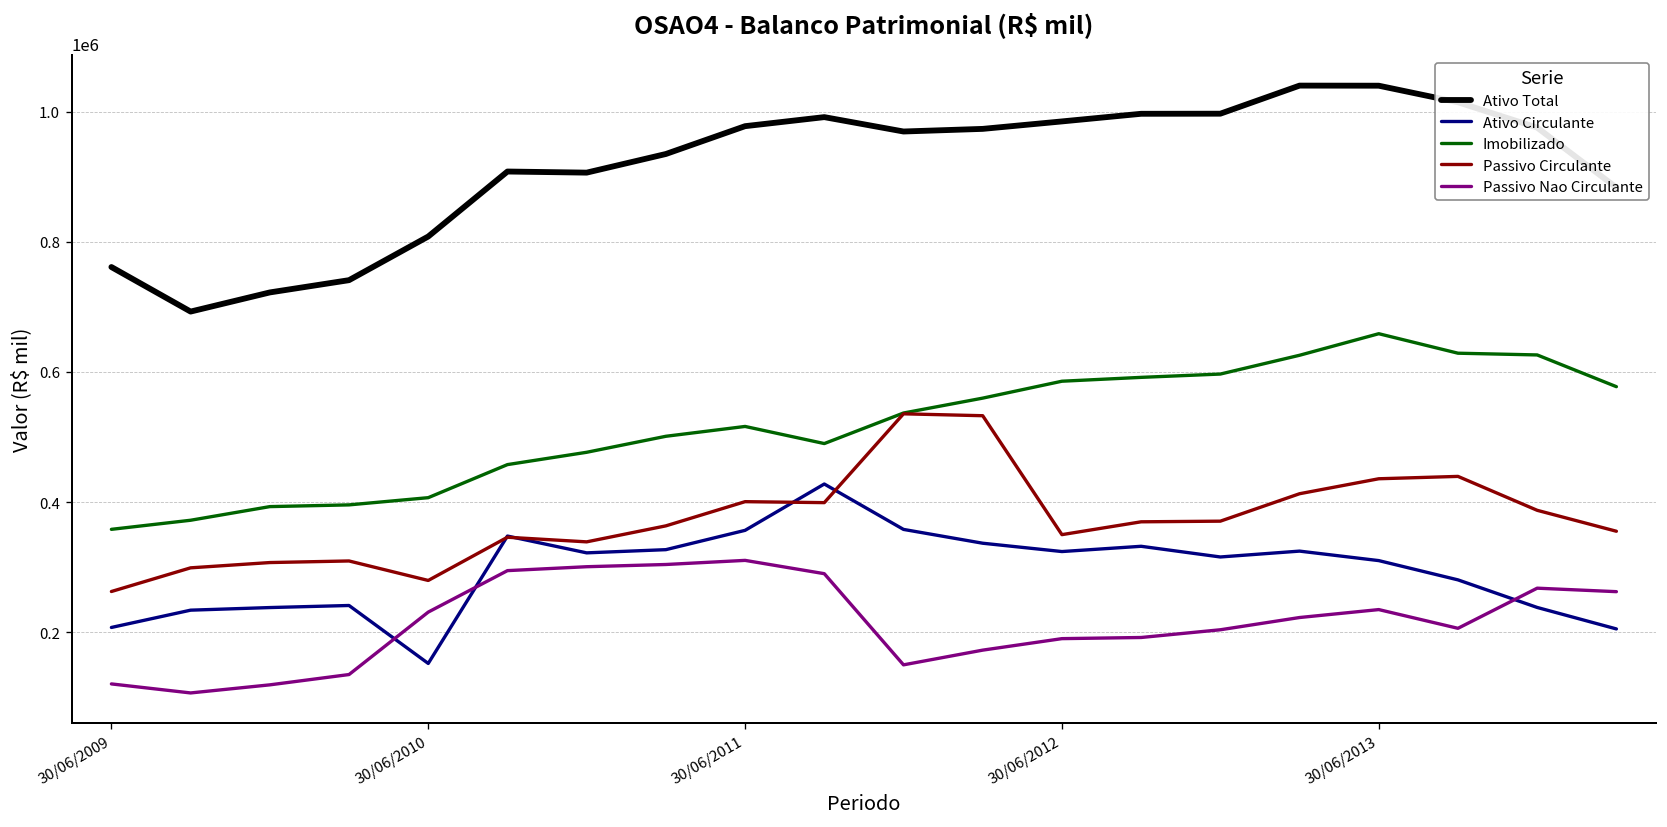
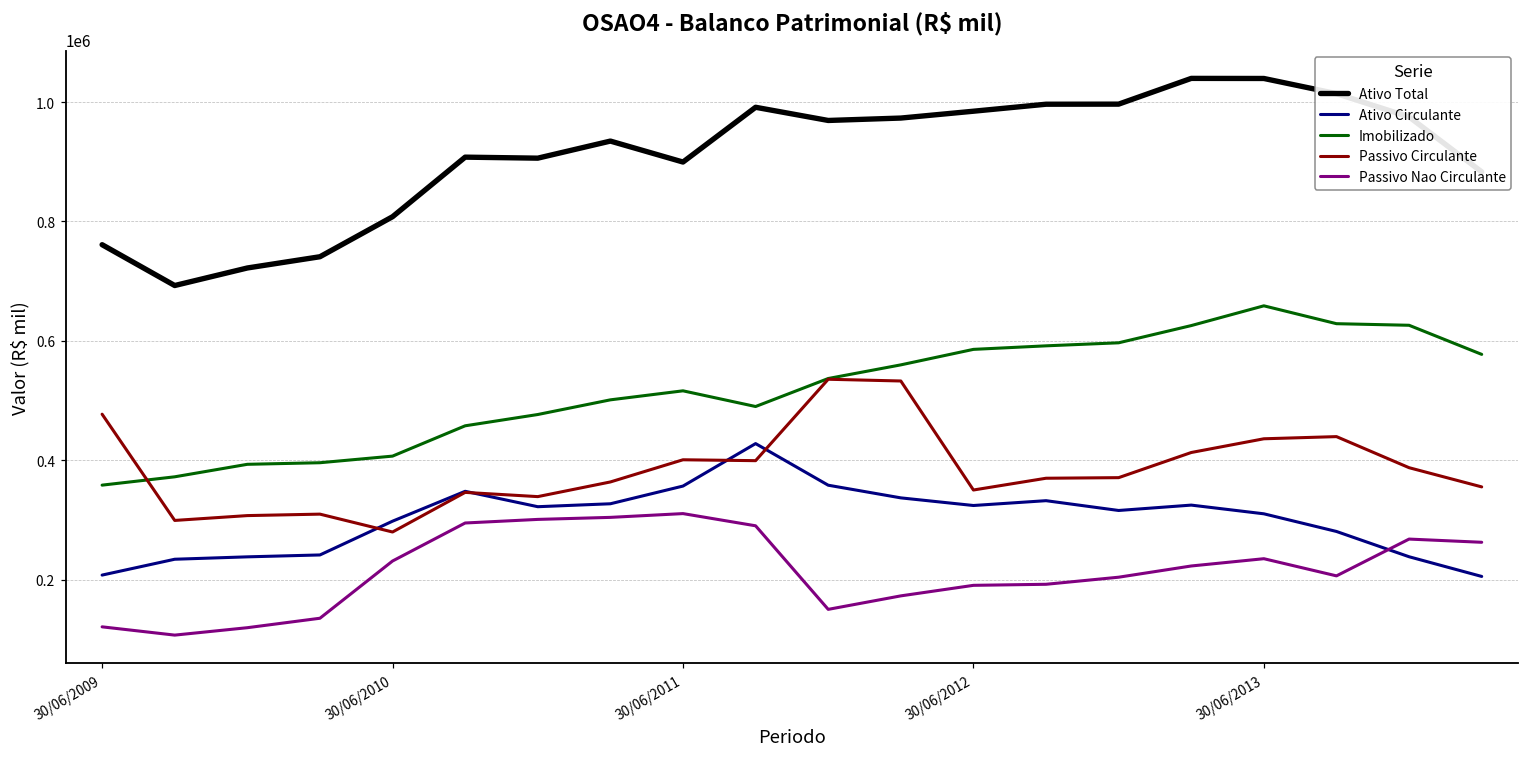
Passivo Circulante, 30/06/2009: 260000 -> 480000
Ativo Circulante, 30/06/2010: 150000 -> 300000
Ativo Total, 30/06/2011: 980000 -> 900000
